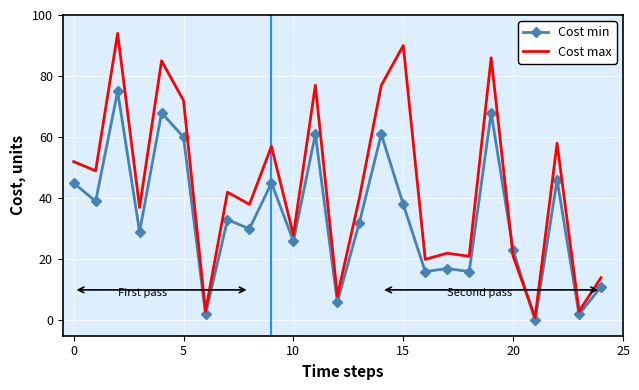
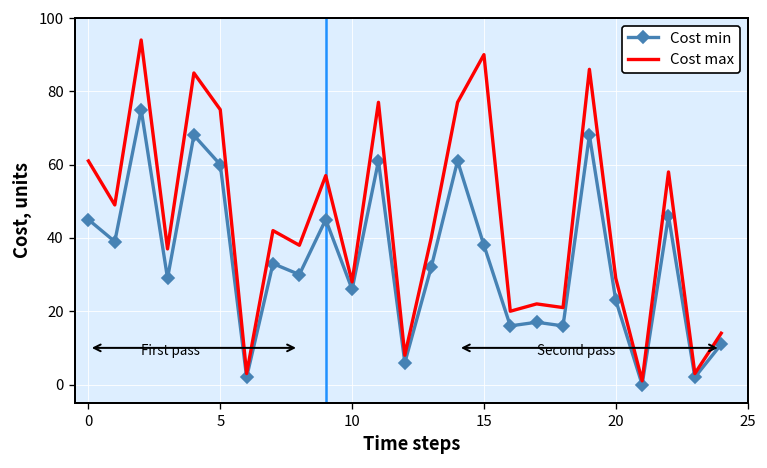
Cost max, 0: 52 -> 61
Cost max, 5: 72 -> 75
Cost max, 20: 21 -> 29
